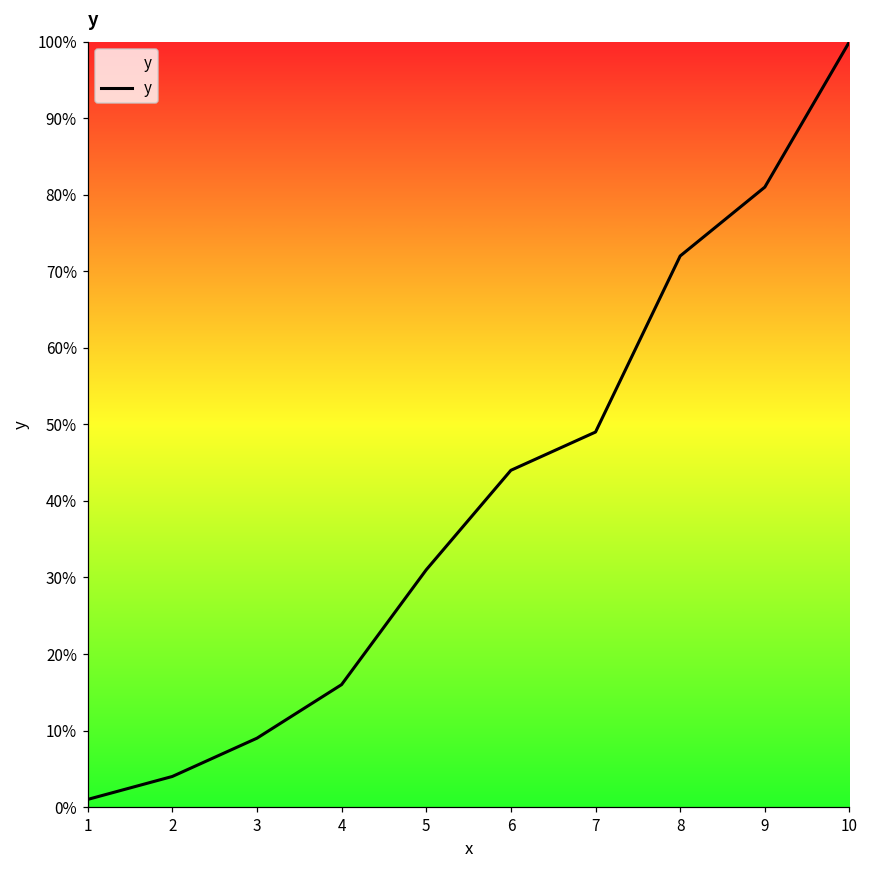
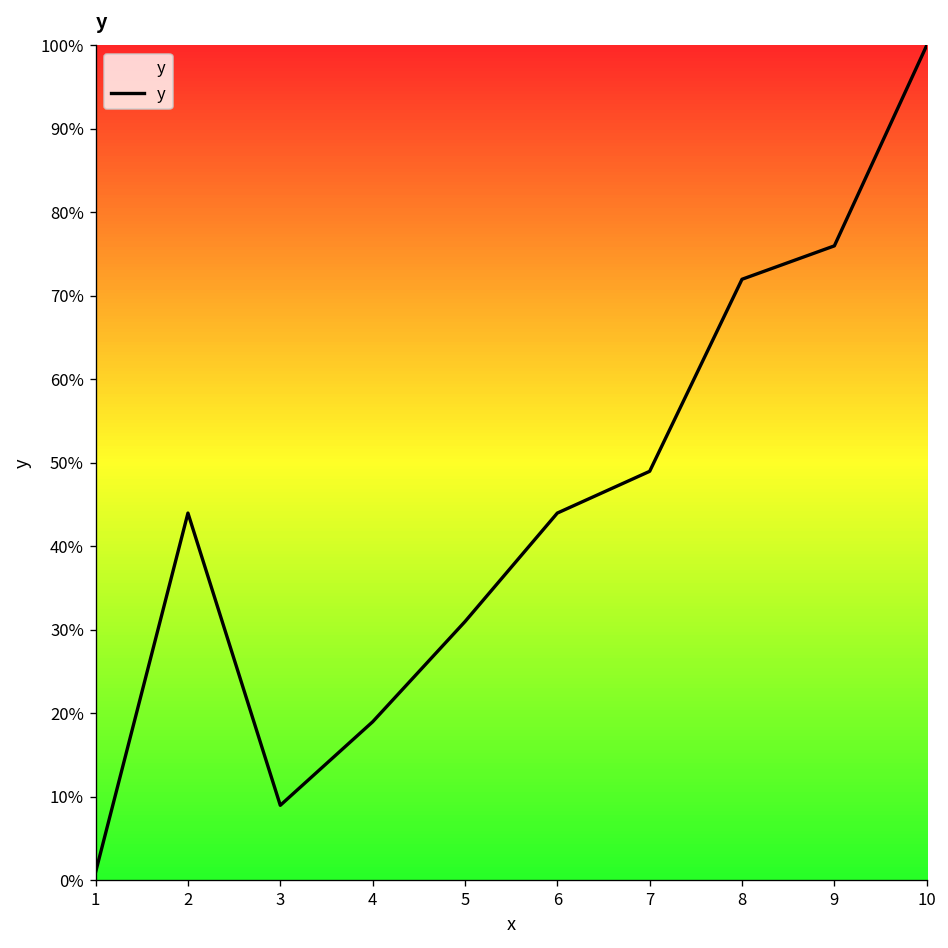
2: 4% -> 44%
4: 16% -> 19%
9: 81% -> 76%
